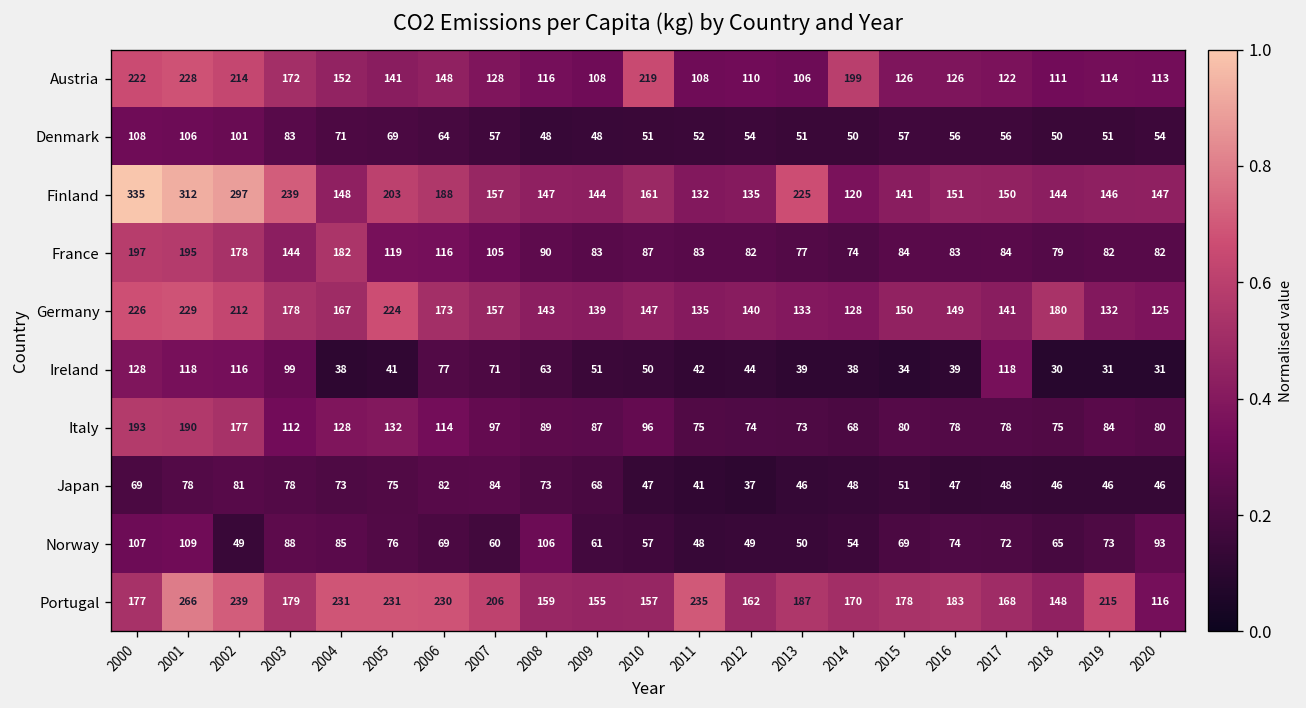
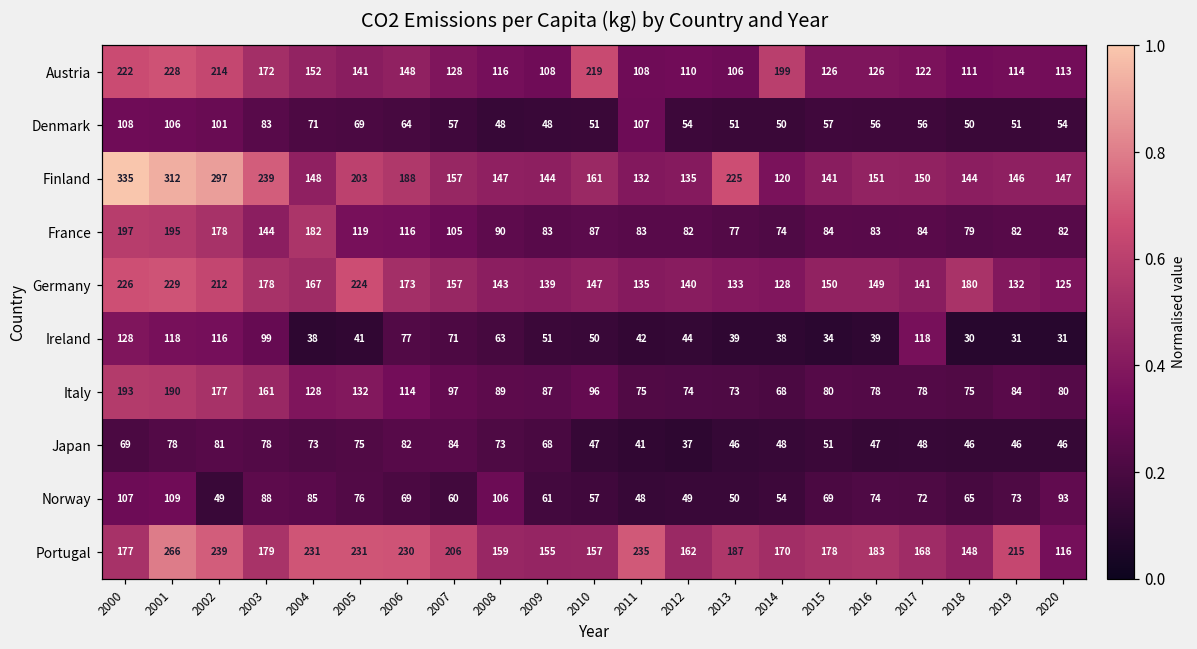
Denmark, 2011: 52 -> 107
Italy, 2003: 112 -> 161
